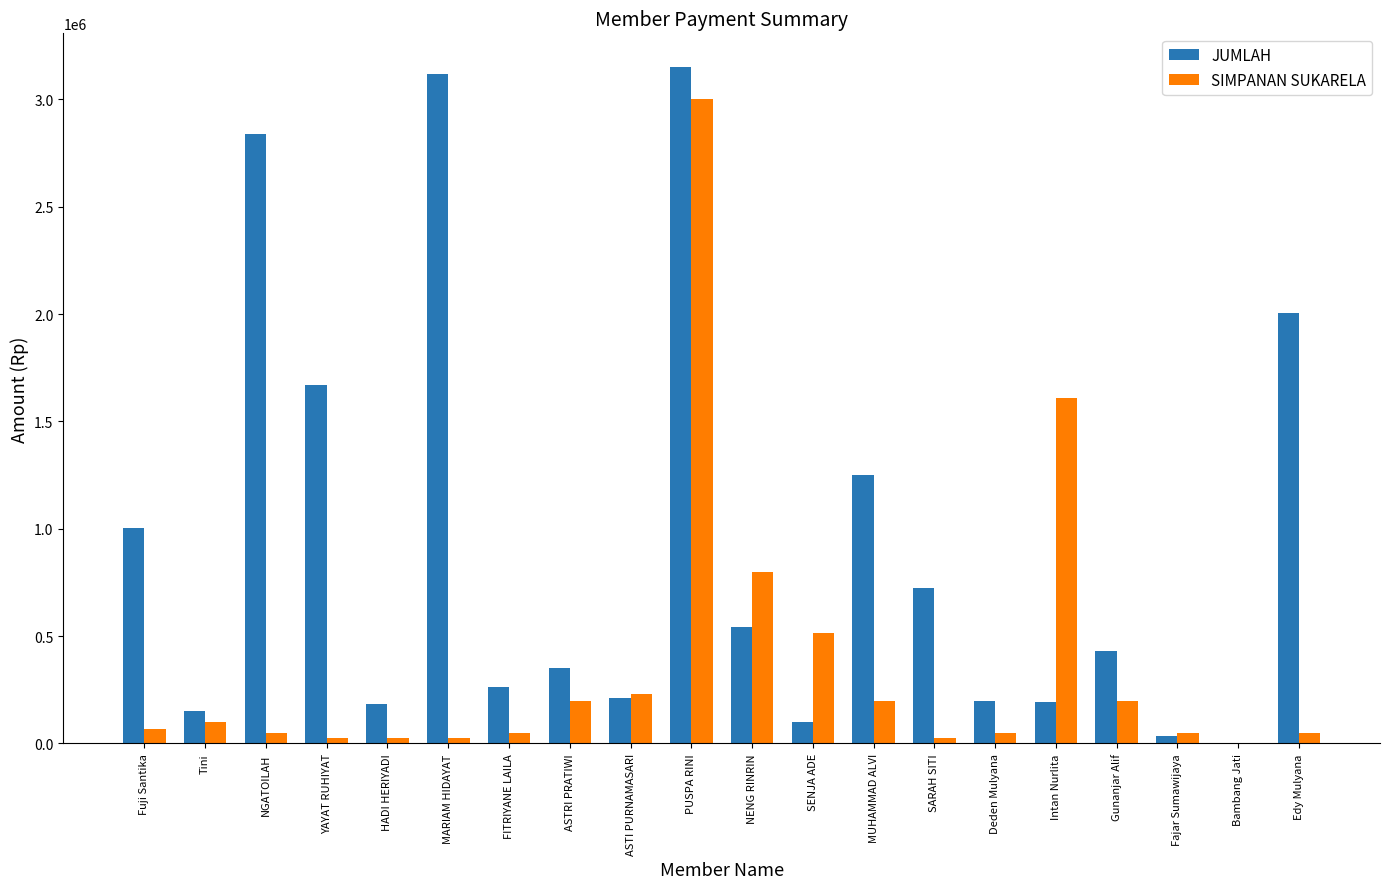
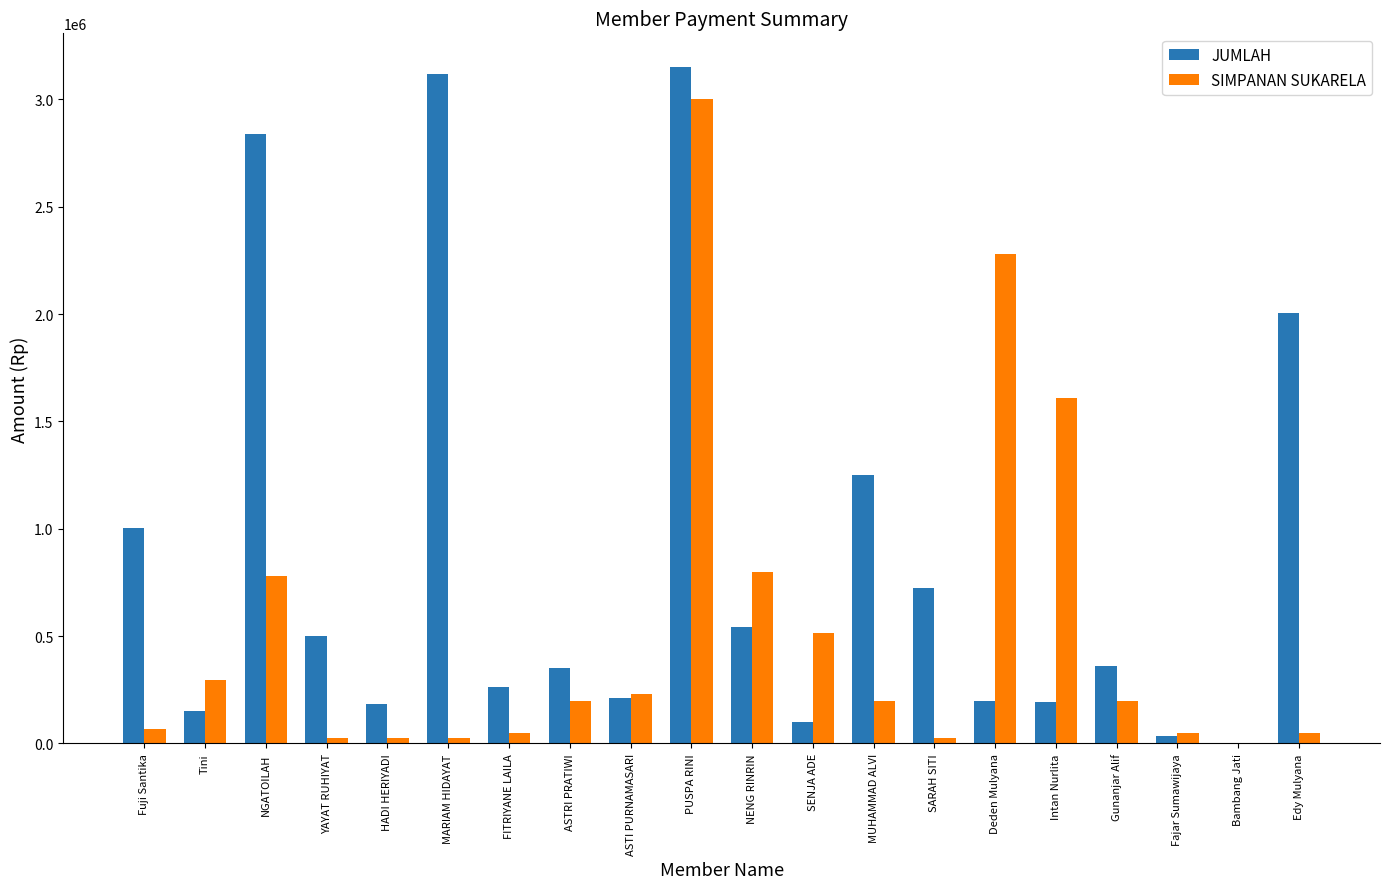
SIMPANAN SUKARELA, Tini: 100000 -> 300000
SIMPANAN SUKARELA, NGATOILAH: 50000 -> 780000
JUMLAH, YAYAT RUHIYAT: 1670000 -> 500000
SIMPANAN SUKARELA, Deden Mulyana: 50000 -> 2280000
JUMLAH, Gunanjar Alif: 430000 -> 360000
